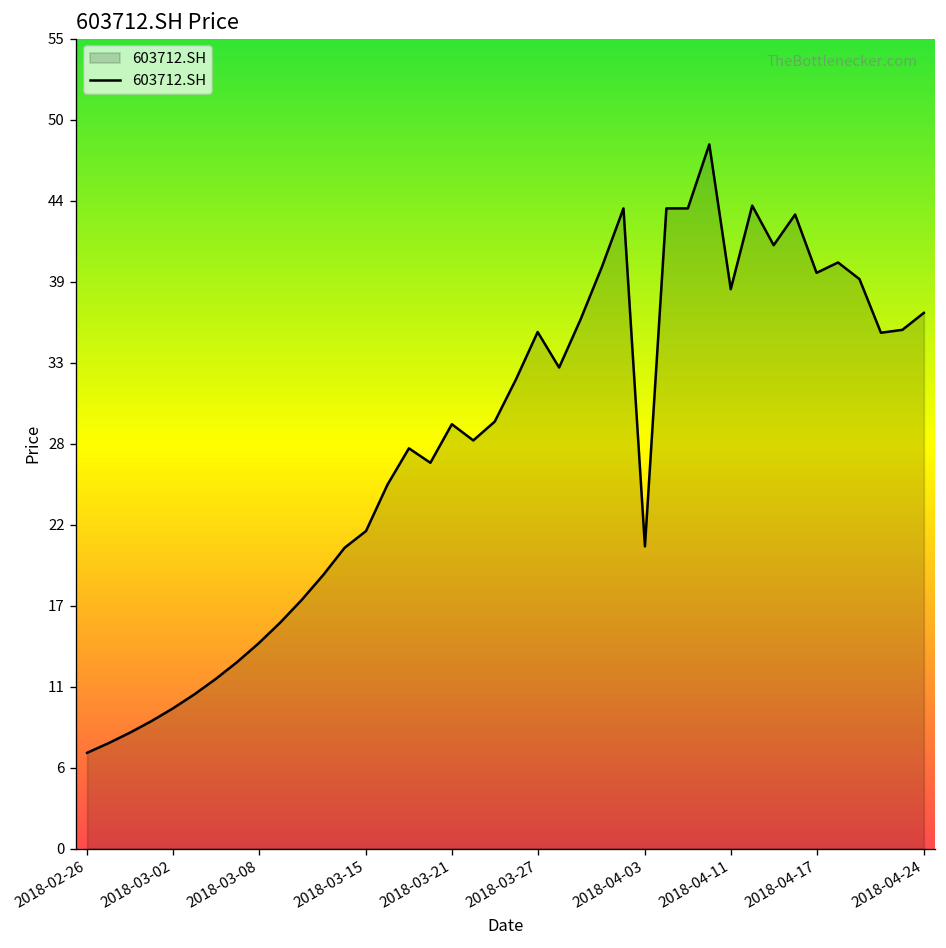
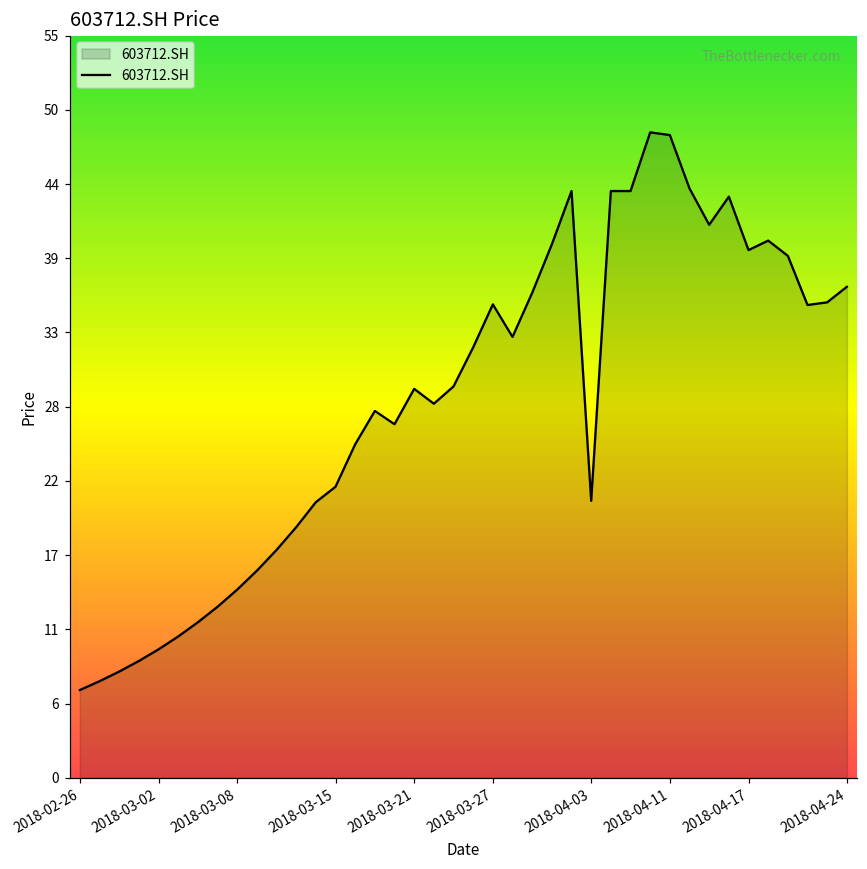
2018-04-11: 38.3 -> 48.0
